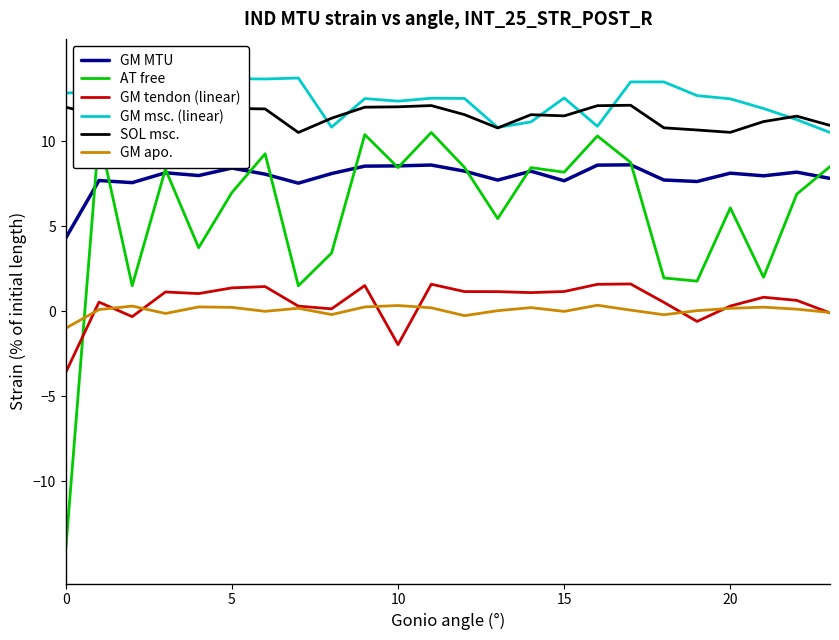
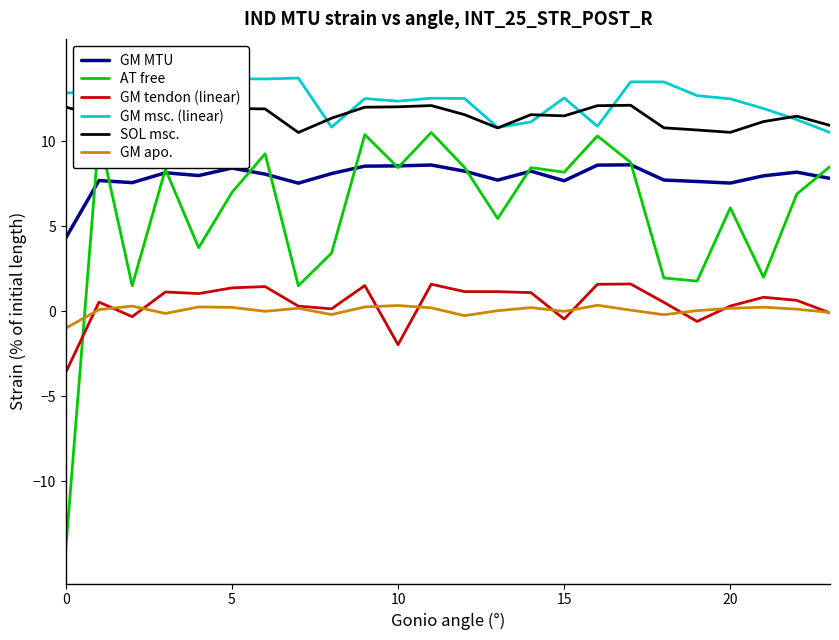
GM tendon (linear), 15: 1.2 -> -0.5
GM MTU, 20: 8.1 -> 7.5
